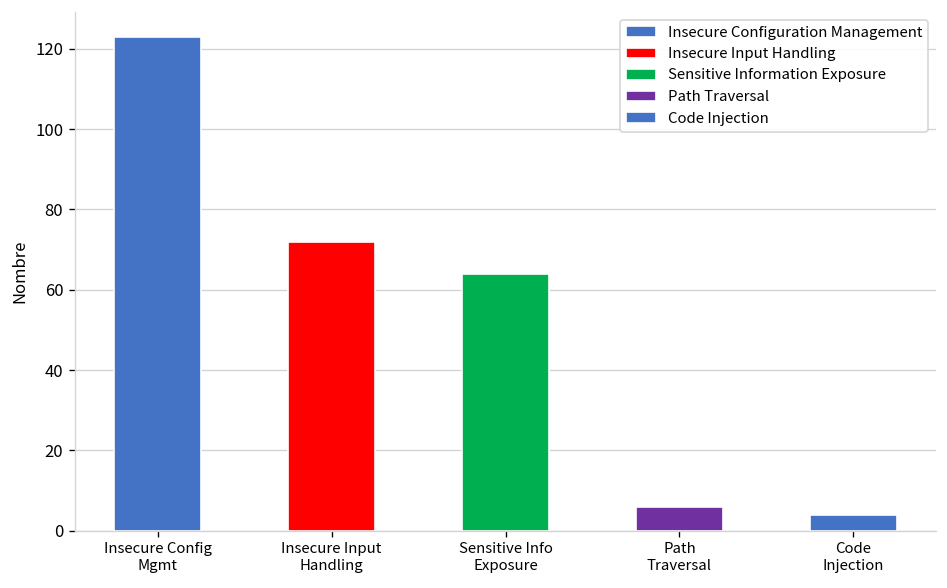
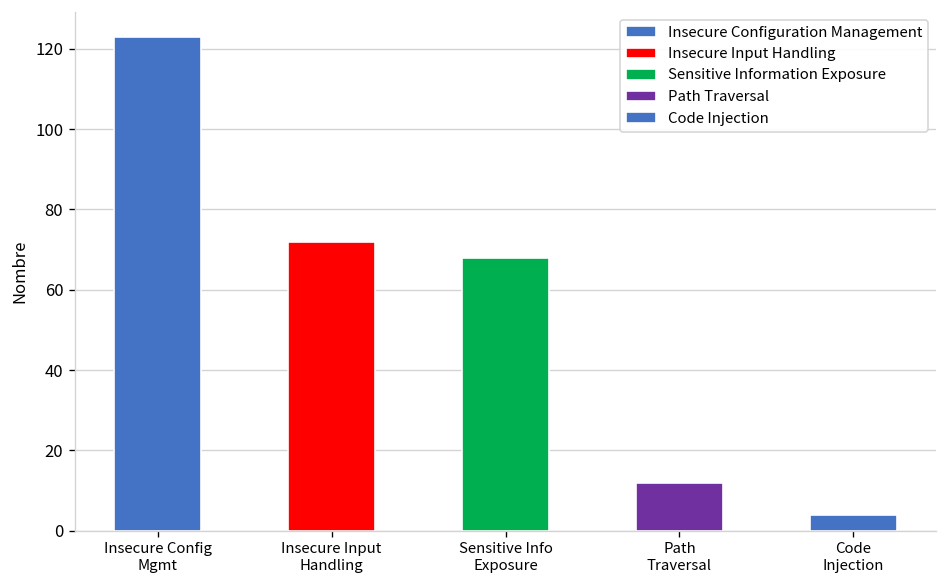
Sensitive Info Exposure: 64 -> 68
Path Traversal: 6 -> 12
